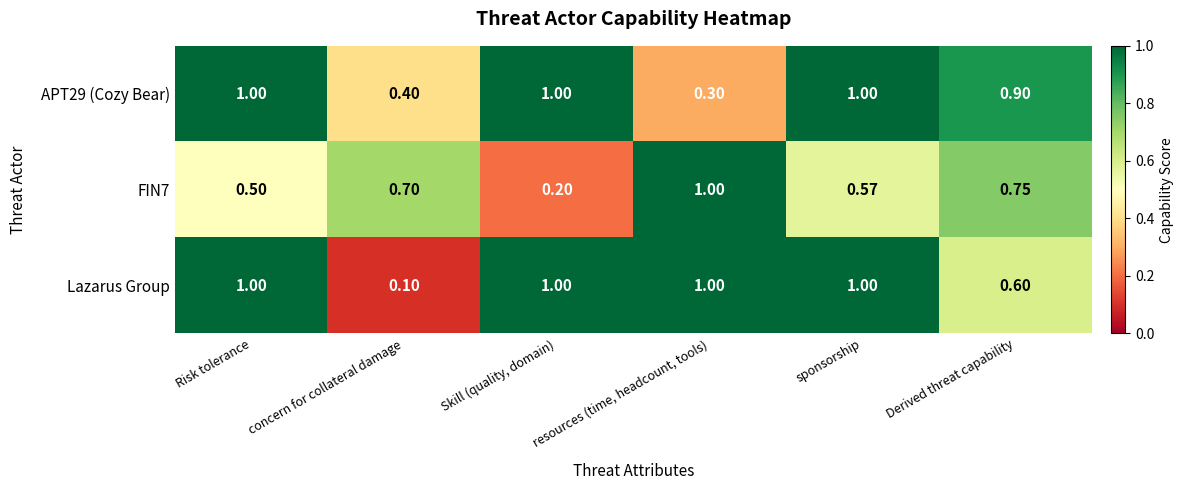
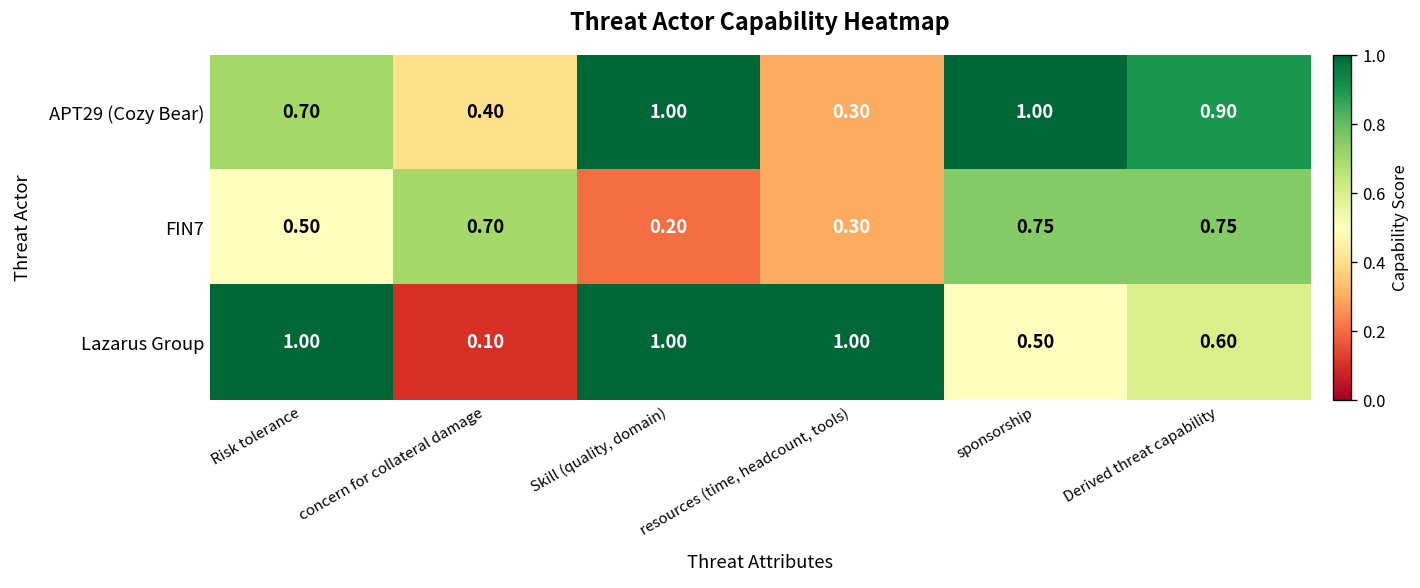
APT29 (Cozy Bear), Risk tolerance: 1.00 -> 0.70
FIN7, resources (time, headcount, tools): 1.00 -> 0.30
FIN7, sponsorship: 0.57 -> 0.75
Lazarus Group, sponsorship: 1.00 -> 0.50
